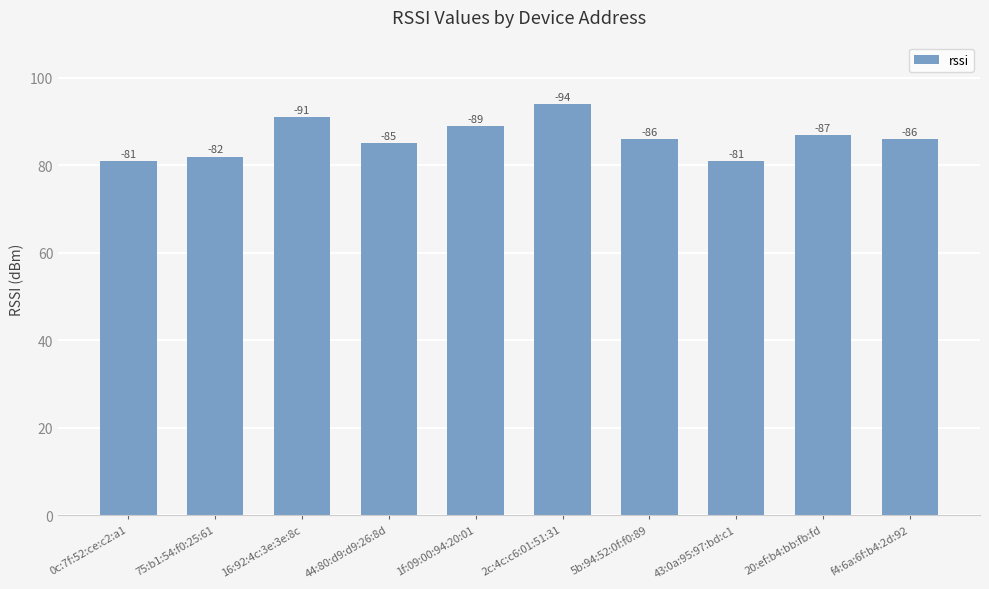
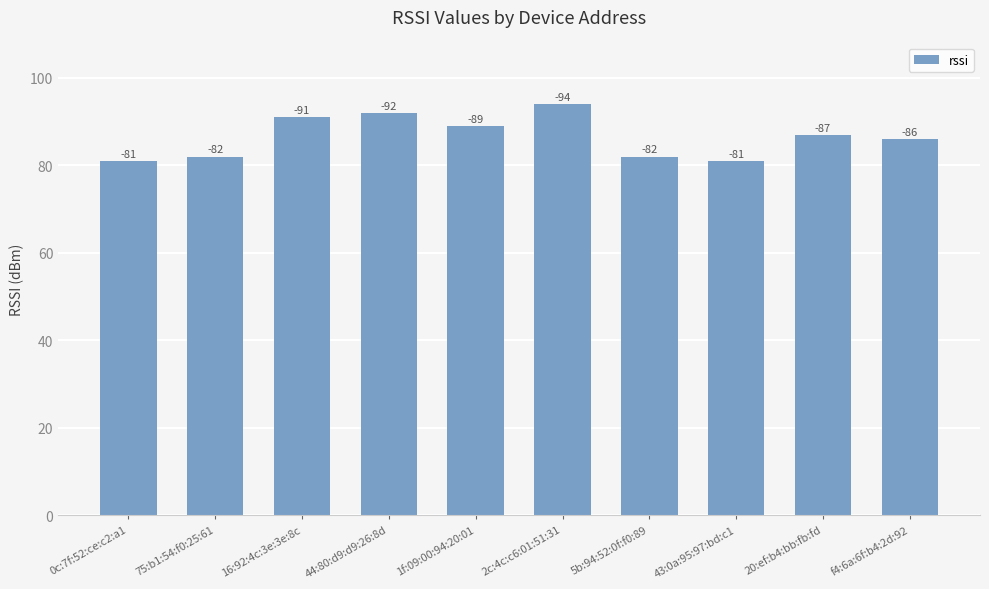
44:80:d9:d9:26:8d: -85 -> -92
5b:94:52:0f:f0:89: -86 -> -82
